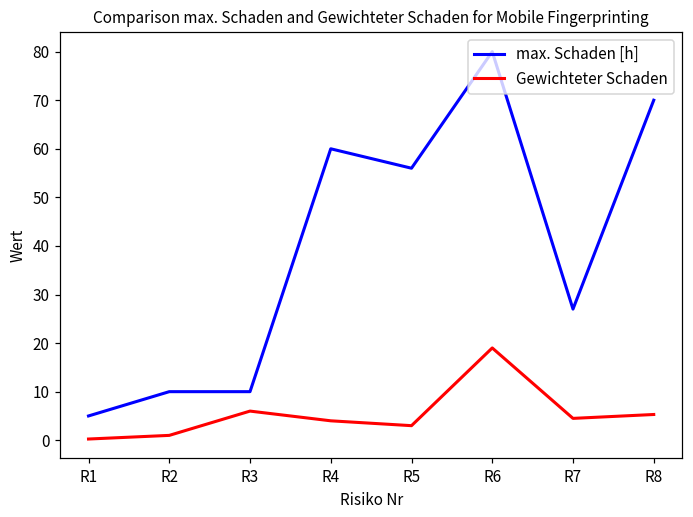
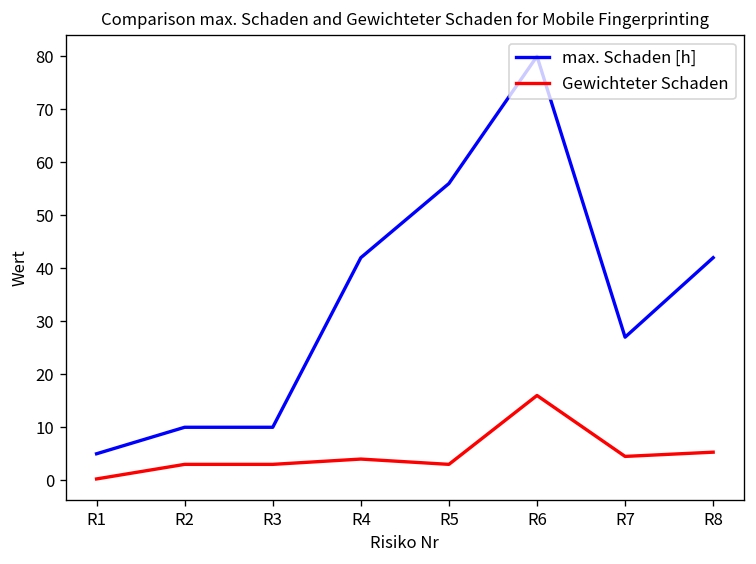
Gewichteter Schaden, R2: 1 -> 3
Gewichteter Schaden, R3: 6 -> 3
max. Schaden [h], R4: 60 -> 42
Gewichteter Schaden, R6: 19 -> 16
max. Schaden [h], R8: 70 -> 42
